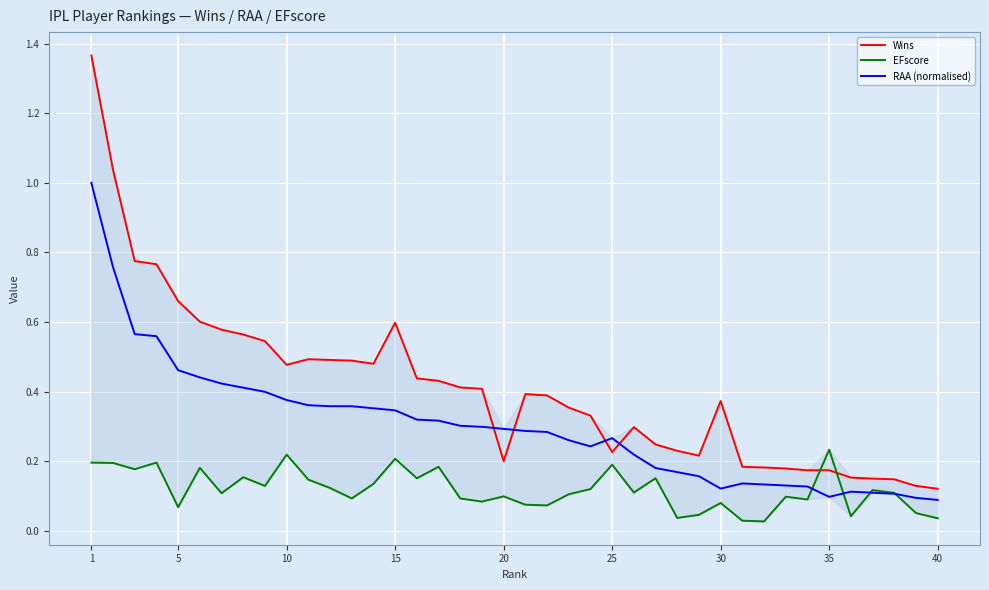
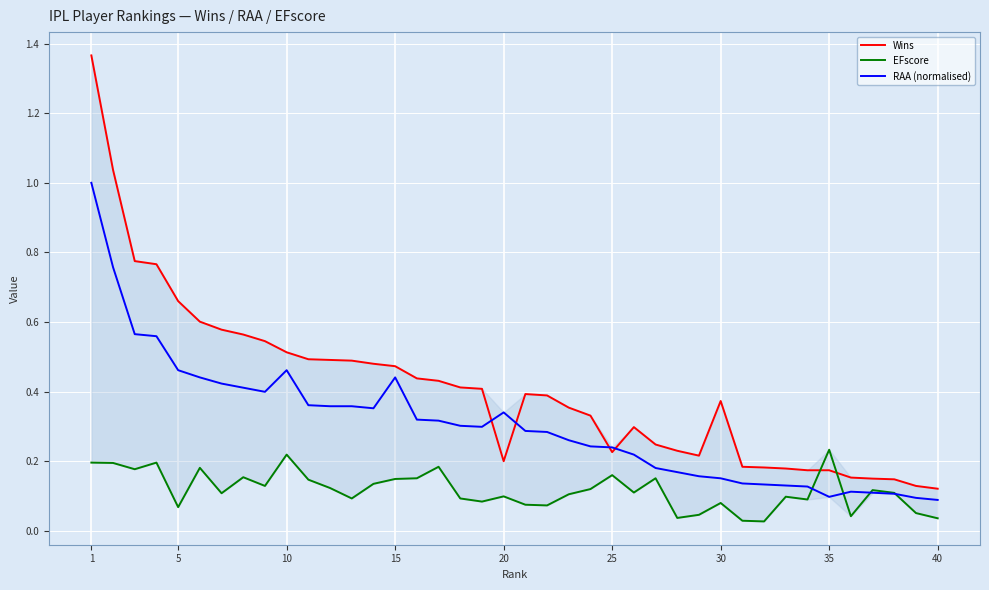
Wins, 10: 0.48 -> 0.51
RAA (normalised), 10: 0.38 -> 0.46
Wins, 15: 0.60 -> 0.47
EFscore, 15: 0.21 -> 0.15
RAA (normalised), 15: 0.35 -> 0.44
RAA (normalised), 20: 0.29 -> 0.34
EFscore, 25: 0.19 -> 0.16
RAA (normalised), 25: 0.27 -> 0.24
RAA (normalised), 30: 0.12 -> 0.15
